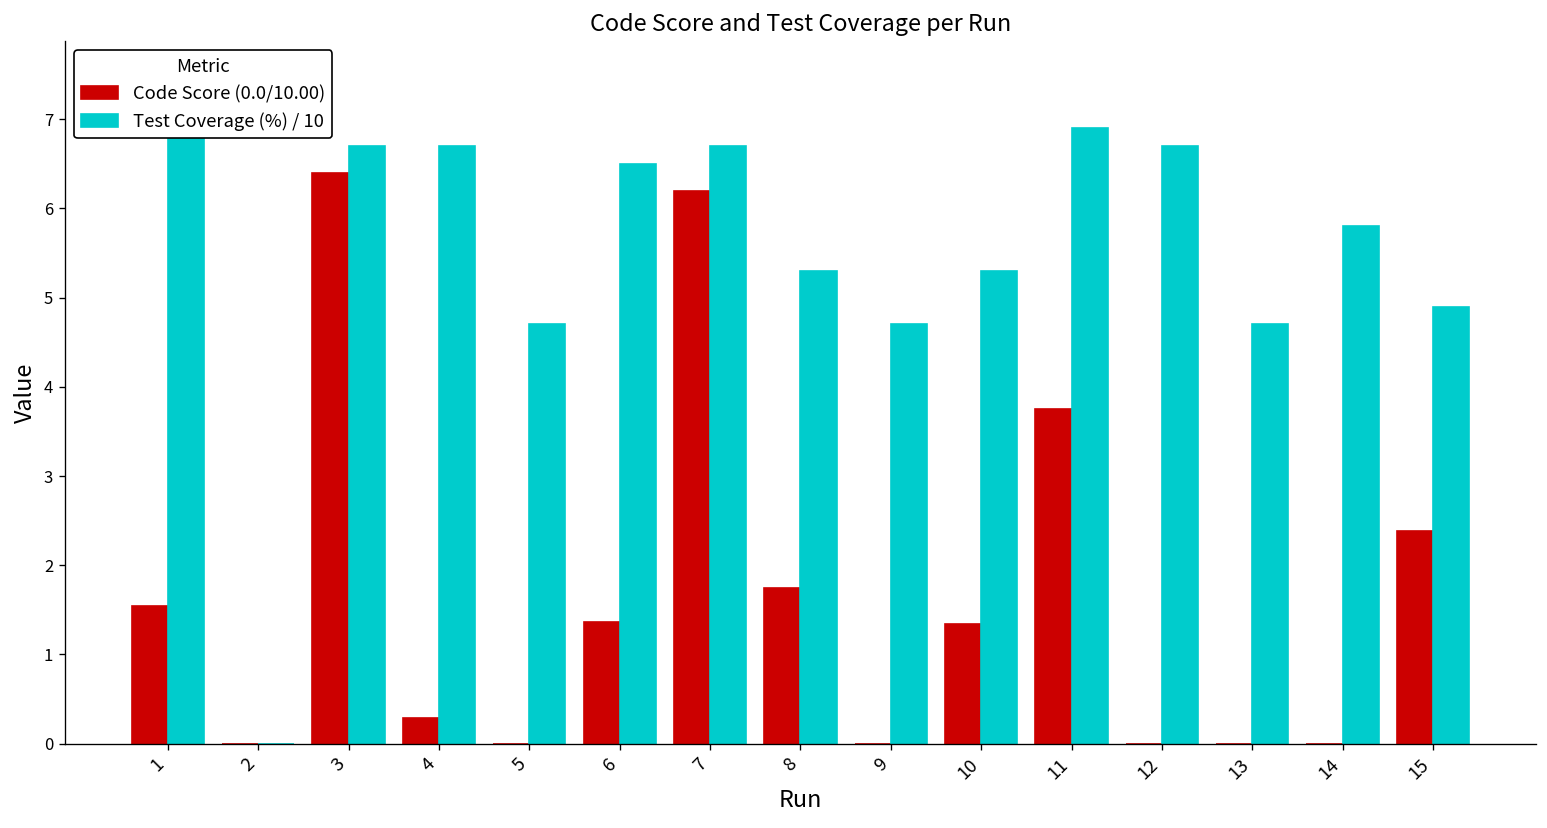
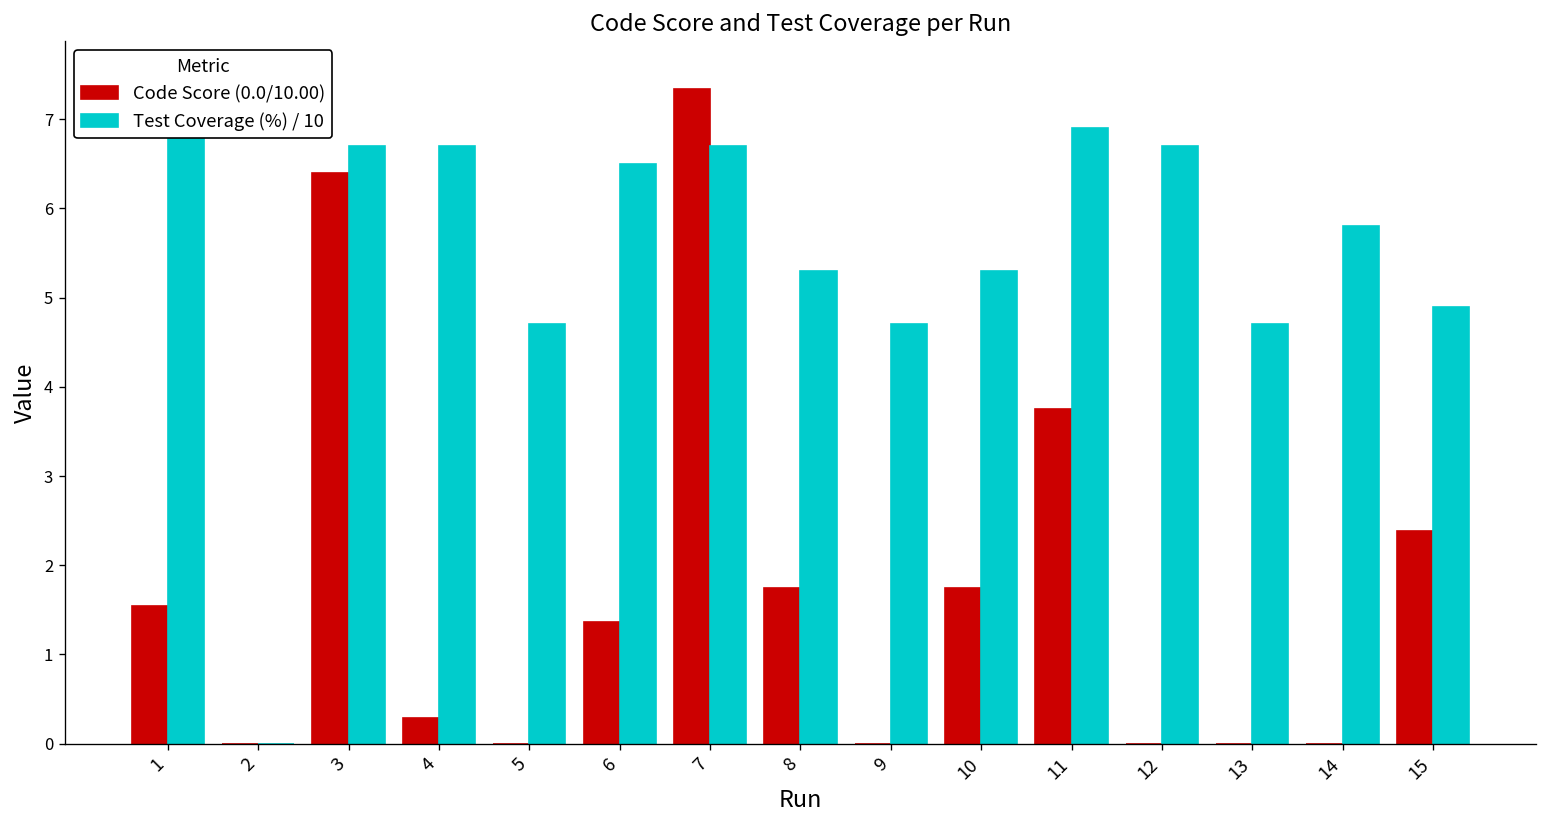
Code Score (0.0/10.00), 7: 6.2 -> 7.3
Code Score (0.0/10.00), 10: 1.3 -> 1.7
